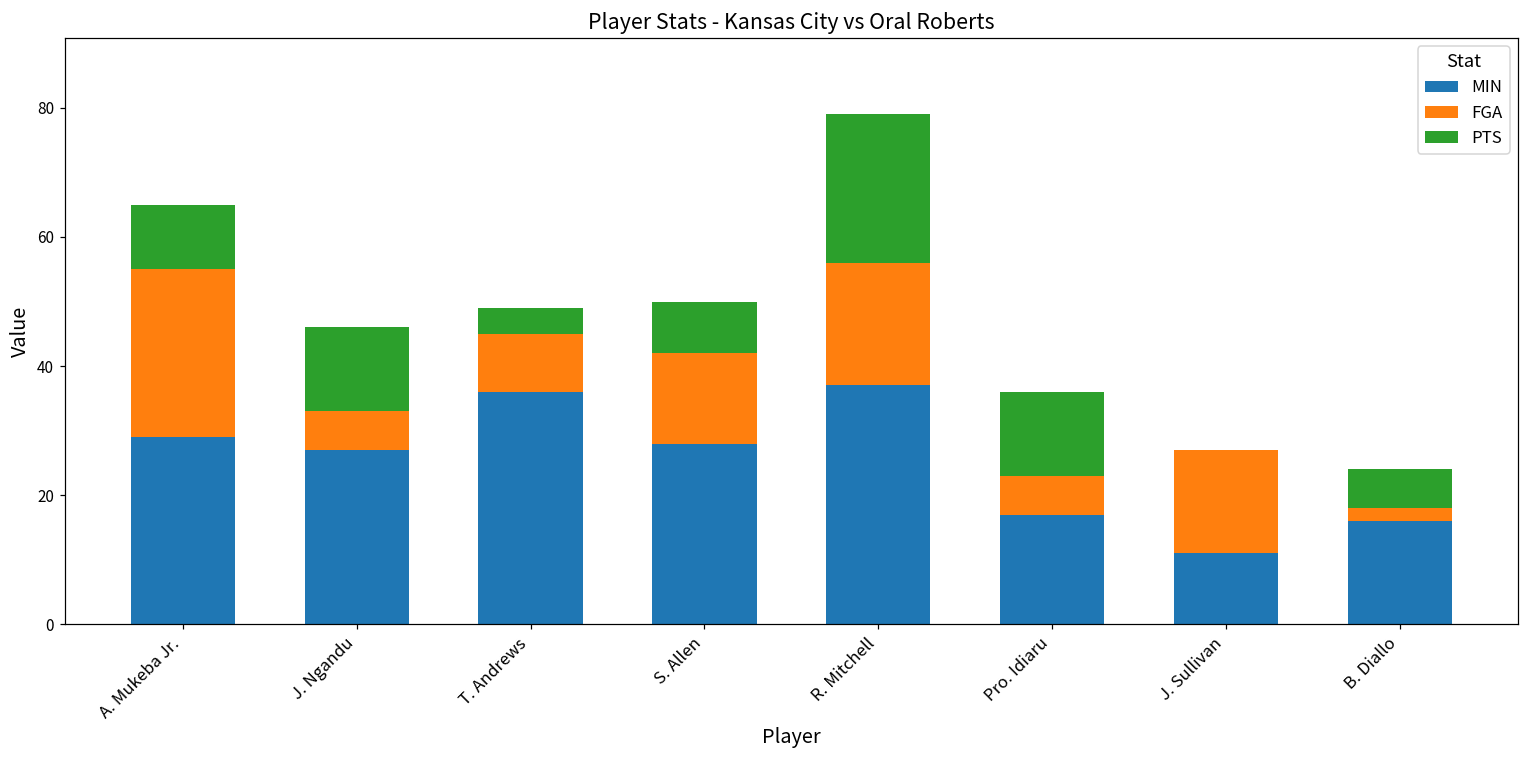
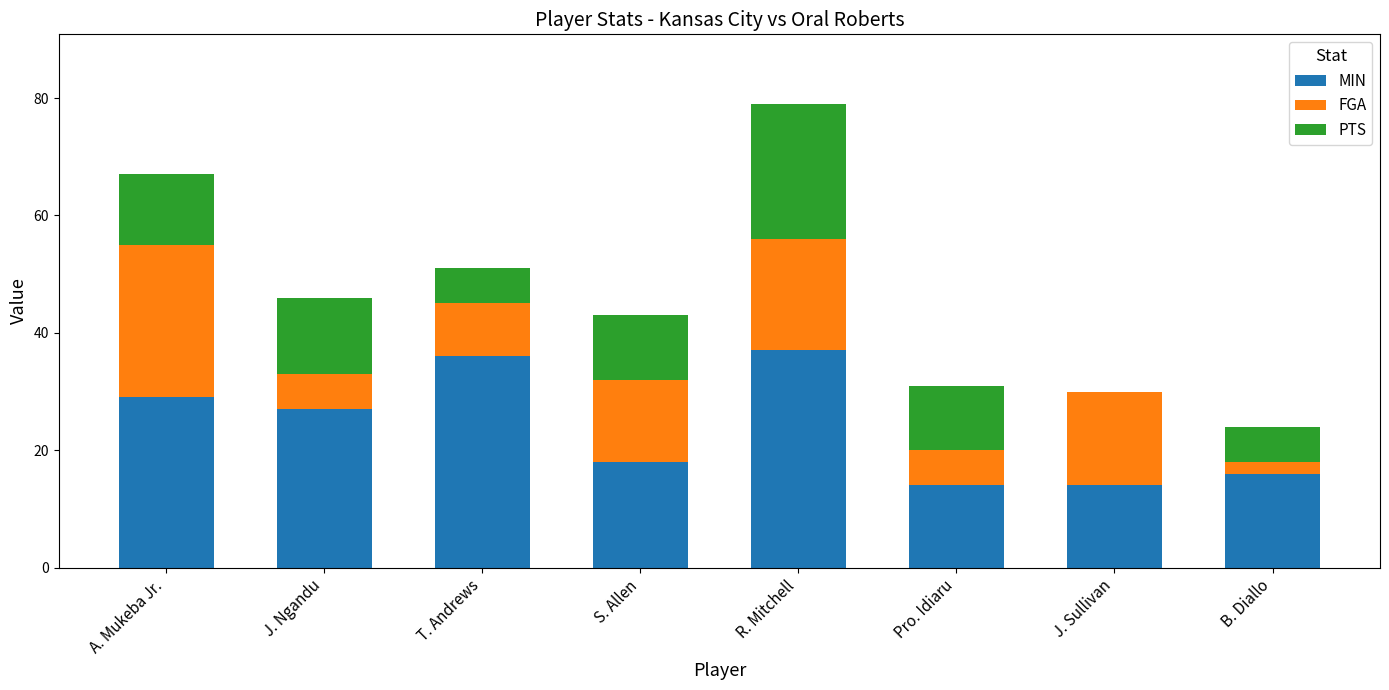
PTS, A. Mukeba Jr.: 10 -> 12
PTS, T. Andrews: 4 -> 6
MIN, S. Allen: 28 -> 18
PTS, S. Allen: 8 -> 11
MIN, Pro. Idiaru: 17 -> 14
PTS, Pro. Idiaru: 13 -> 11
MIN, J. Sullivan: 11 -> 14
